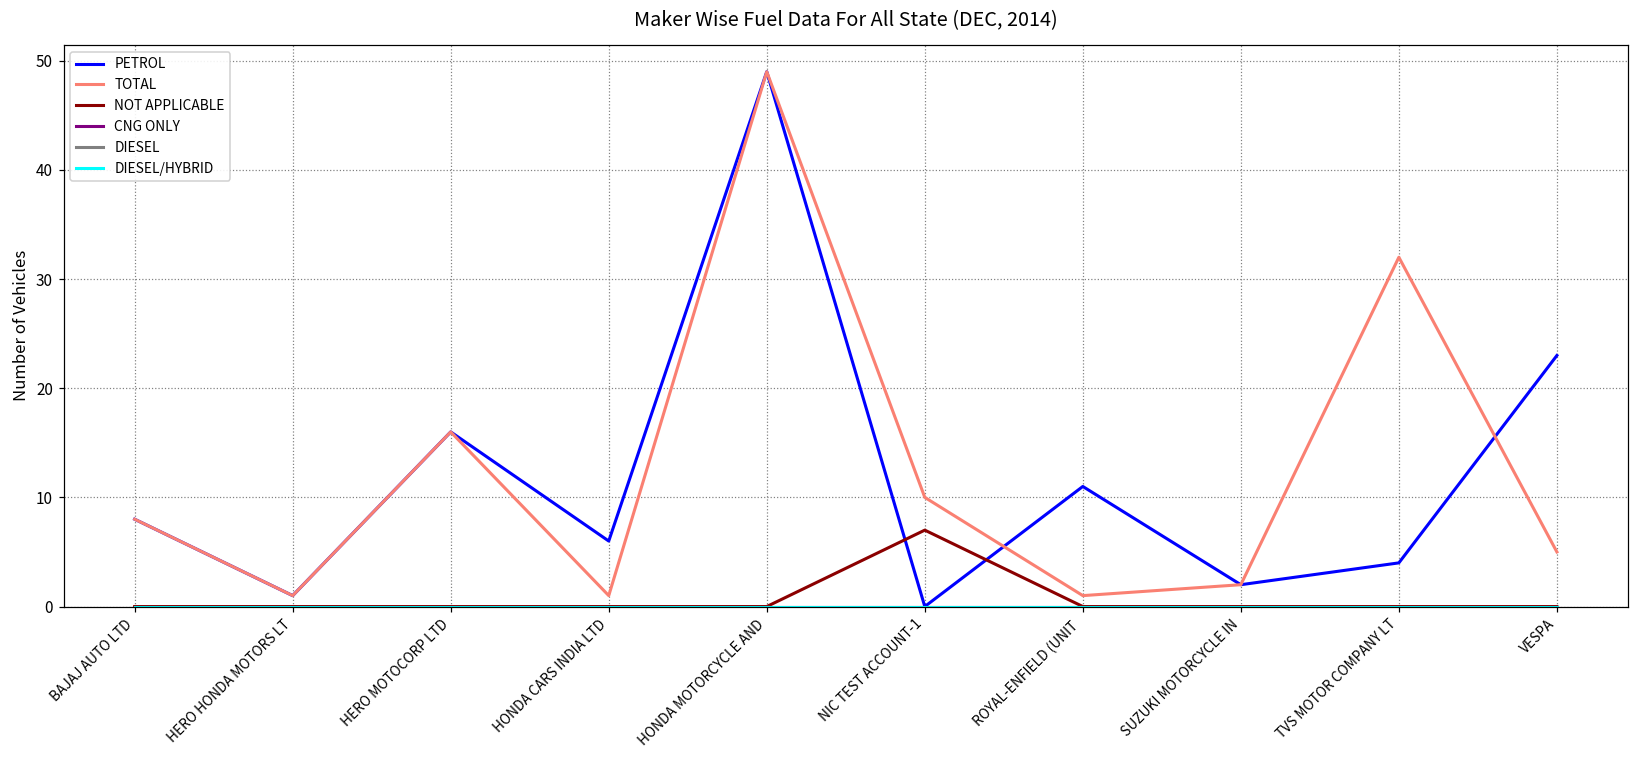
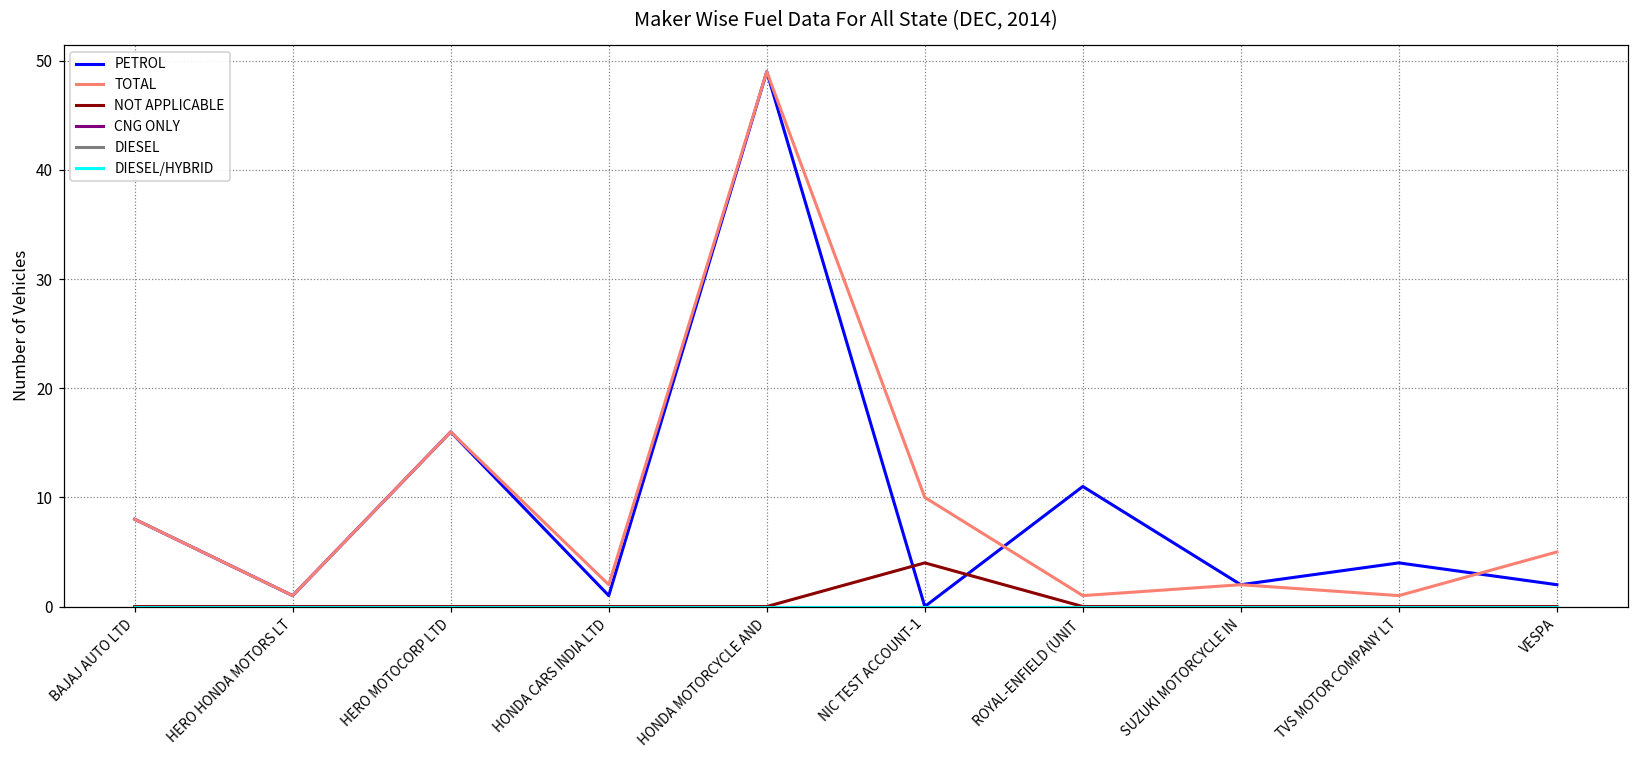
PETROL, HONDA CARS INDIA LTD: 6 -> 1
TOTAL, HONDA CARS INDIA LTD: 1 -> 2
NOT APPLICABLE, NIC TEST ACCOUNT-1: 7 -> 4
TOTAL, TVS MOTOR COMPANY LT: 32 -> 1
PETROL, VESPA: 23 -> 2
